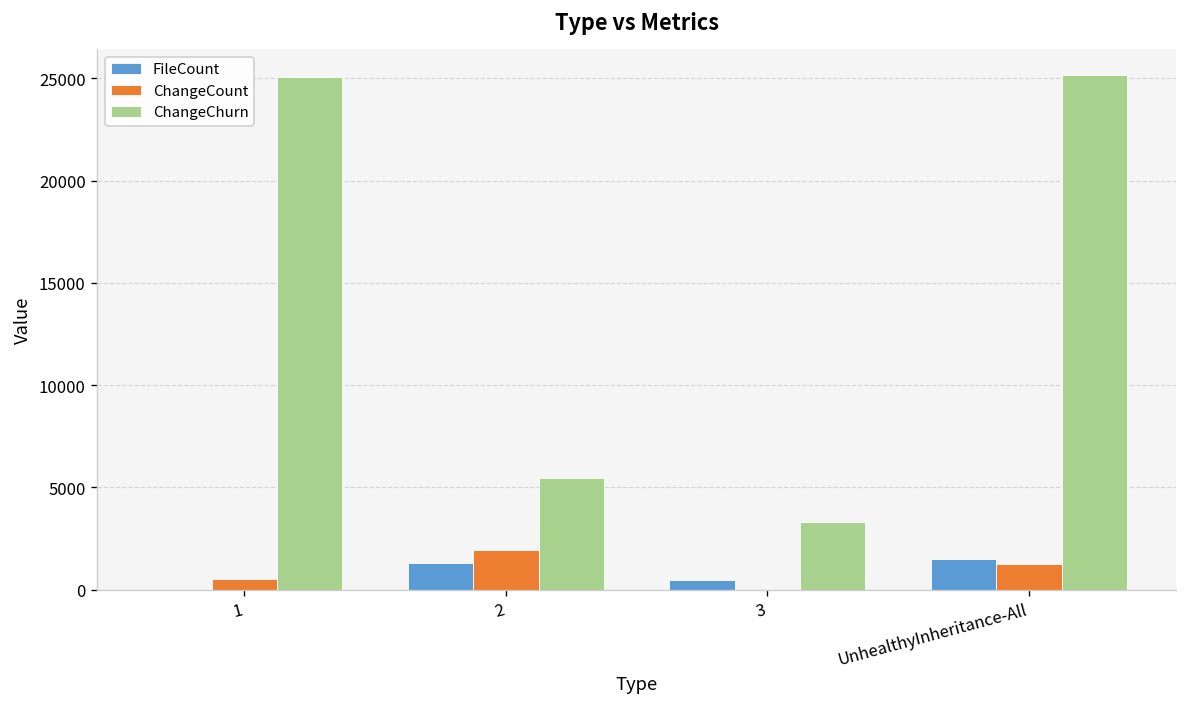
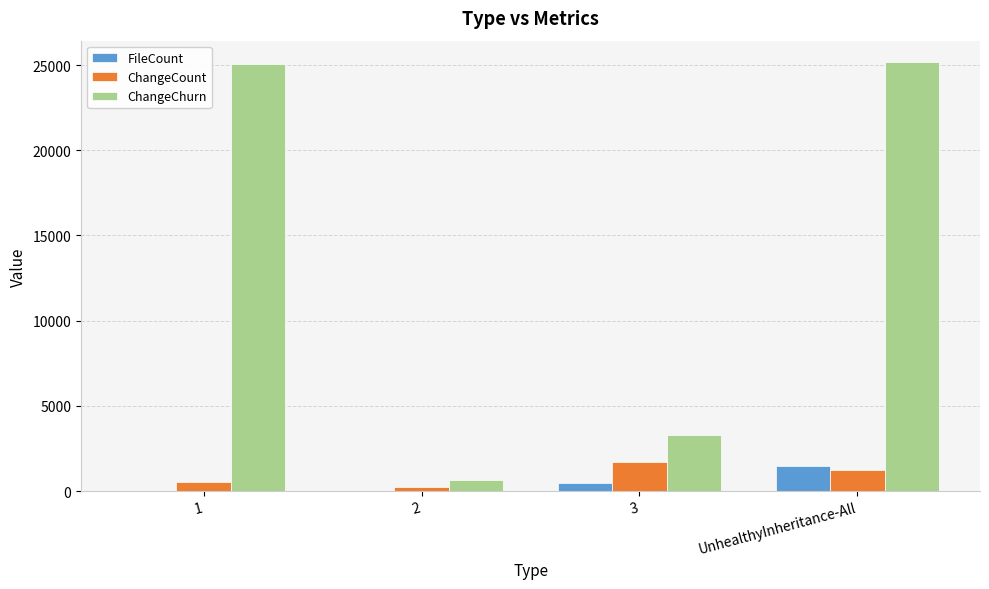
FileCount, 2: 1300 -> 0
ChangeCount, 2: 1900 -> 200
ChangeChurn, 2: 5400 -> 700
ChangeCount, 3: 0 -> 1700
